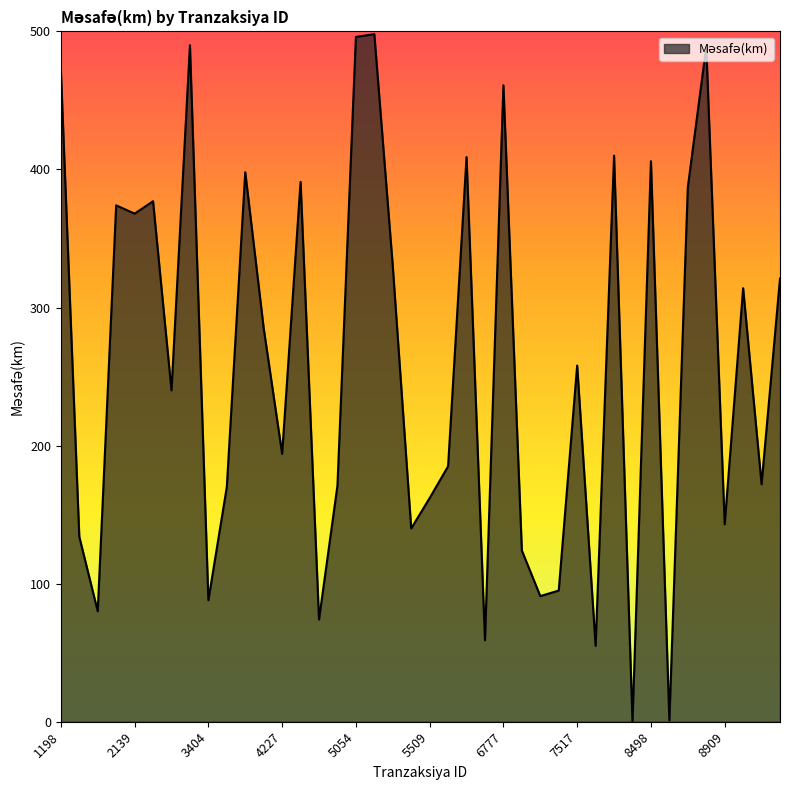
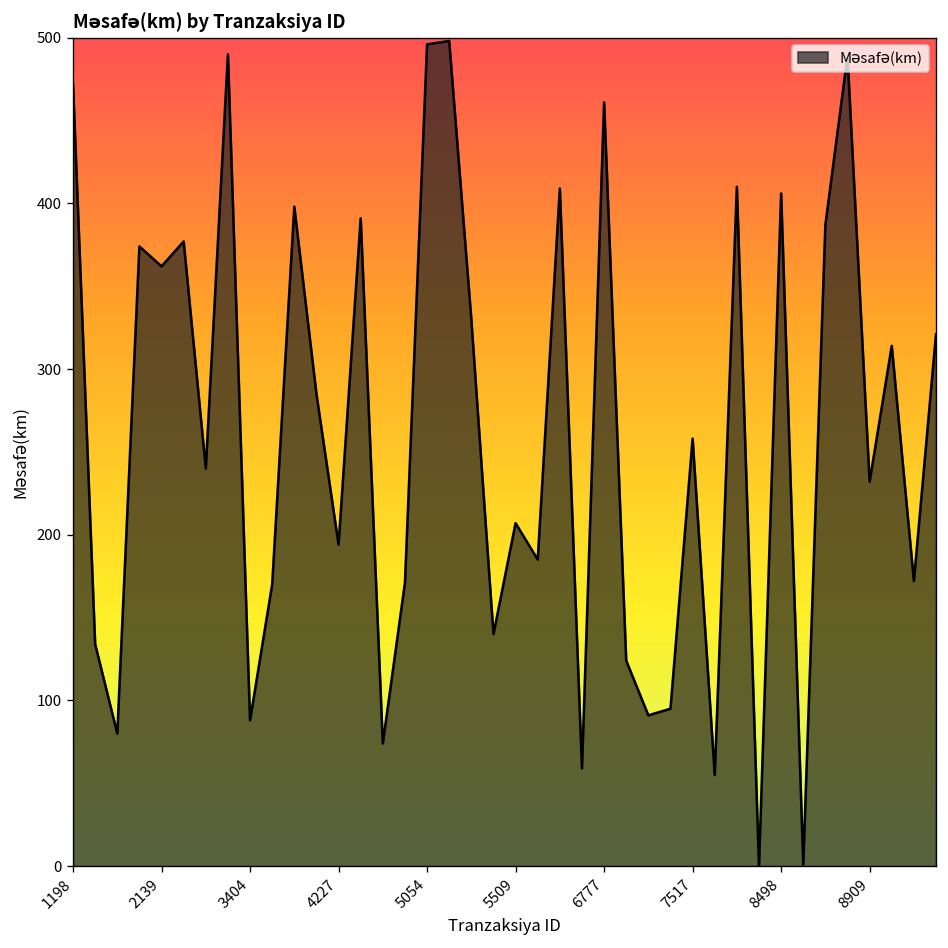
2139: 368 -> 362
5509: 162 -> 207
8909: 143 -> 232
